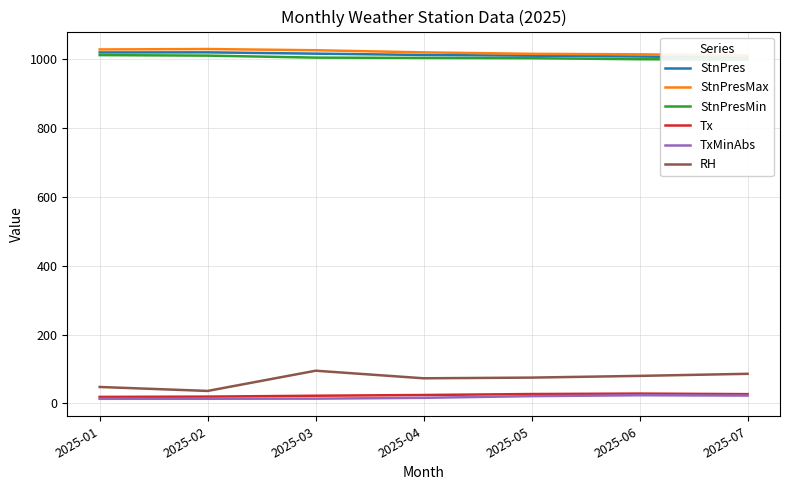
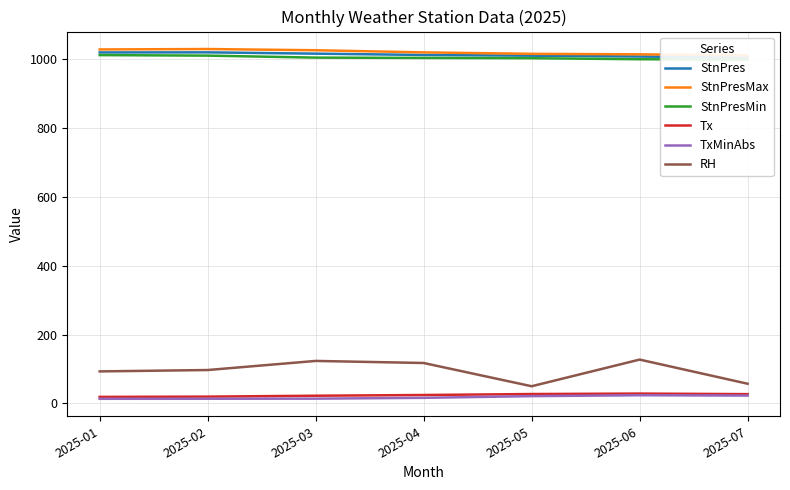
RH, 2025-01: 50 -> 90
RH, 2025-02: 40 -> 100
RH, 2025-03: 100 -> 120
RH, 2025-04: 70 -> 120
RH, 2025-05: 80 -> 50
RH, 2025-06: 80 -> 130
RH, 2025-07: 90 -> 60
